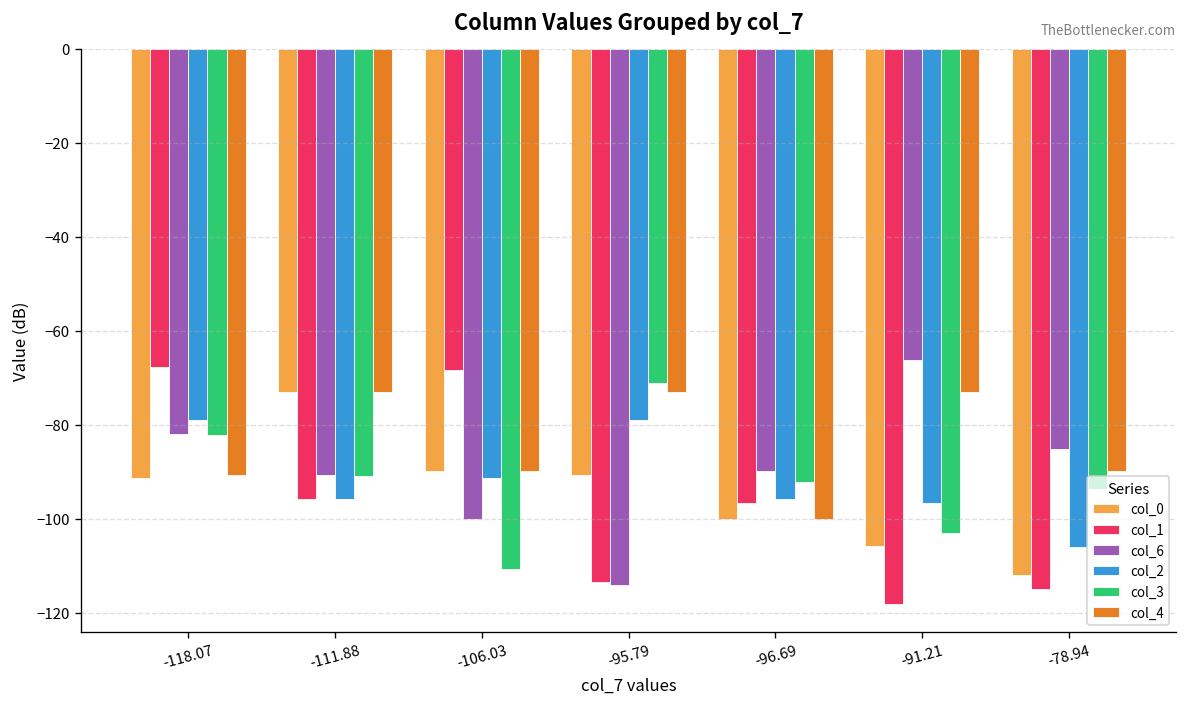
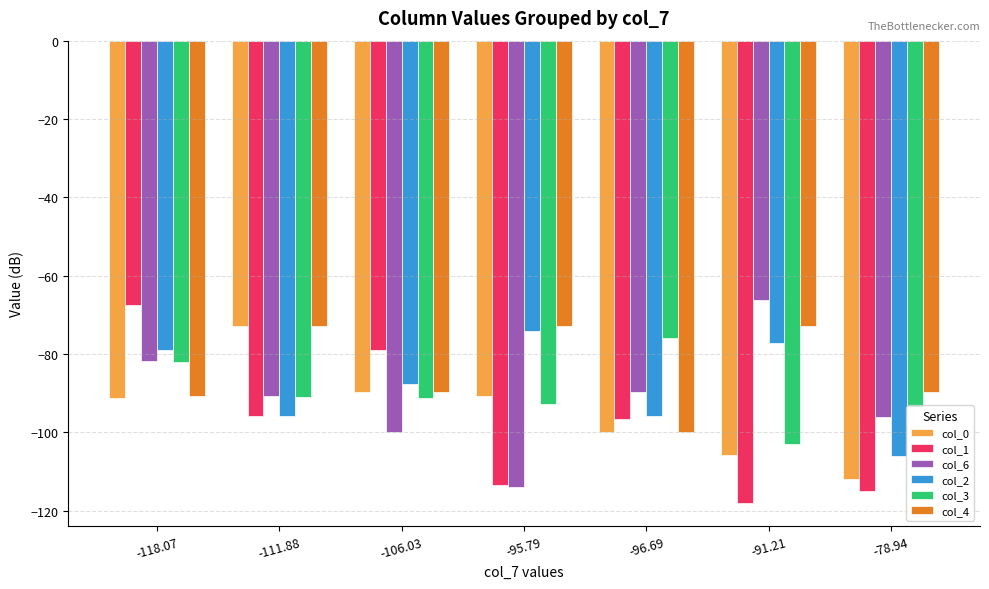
col_1, -106.03: -68 -> -79
col_2, -106.03: -91 -> -88
col_3, -106.03: -111 -> -91
col_2, -95.79: -79 -> -74
col_3, -95.79: -71 -> -93
col_3, -96.69: -92 -> -76
col_2, -91.21: -97 -> -77
col_6, -78.94: -85 -> -96
